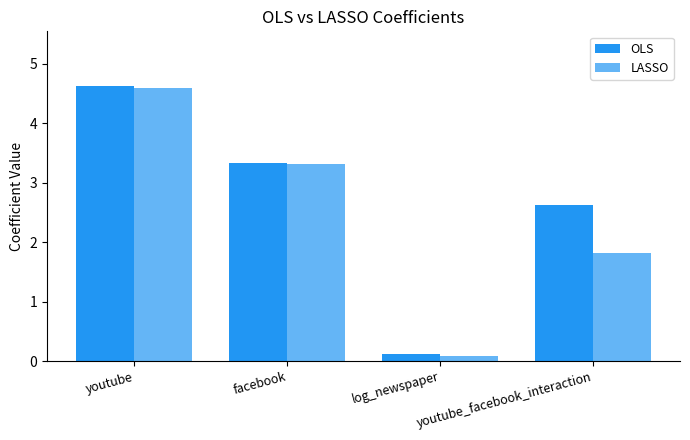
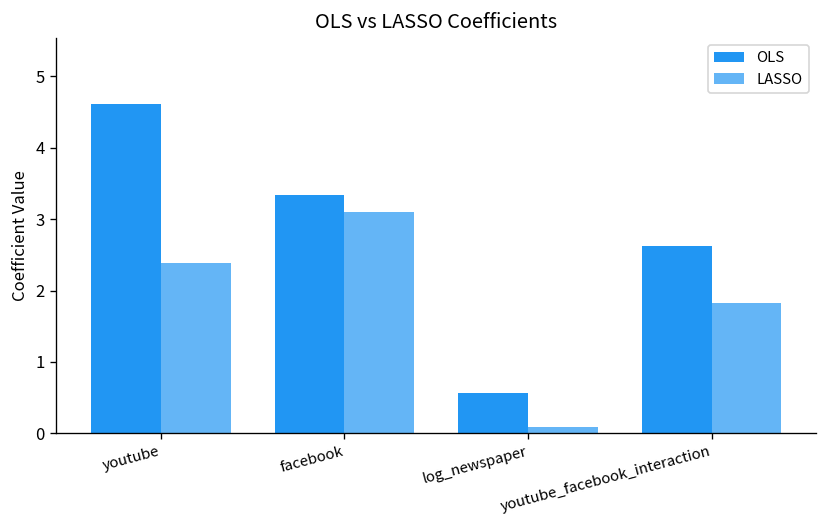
LASSO, youtube: 4.6 -> 2.4
LASSO, facebook: 3.3 -> 3.1
OLS, log_newspaper: 0.1 -> 0.6
